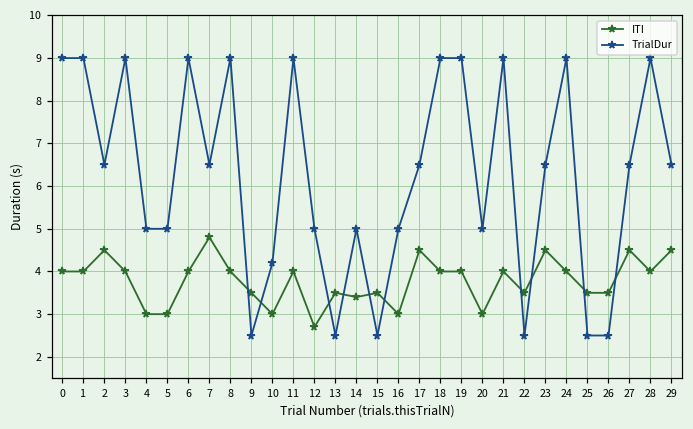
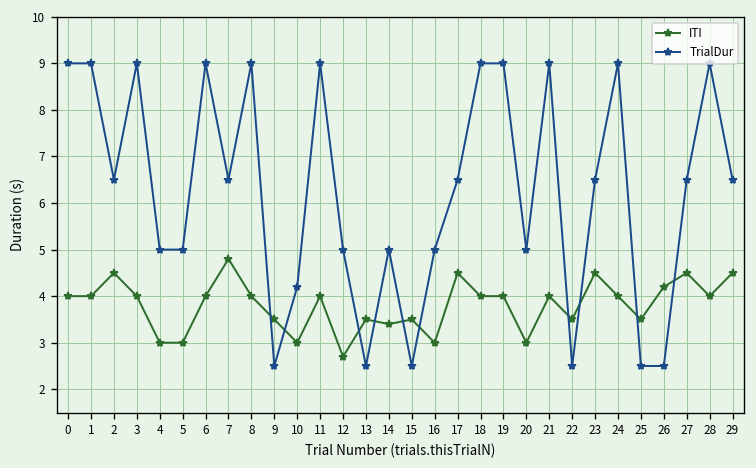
ITI, 26: 3.5 -> 4.2
